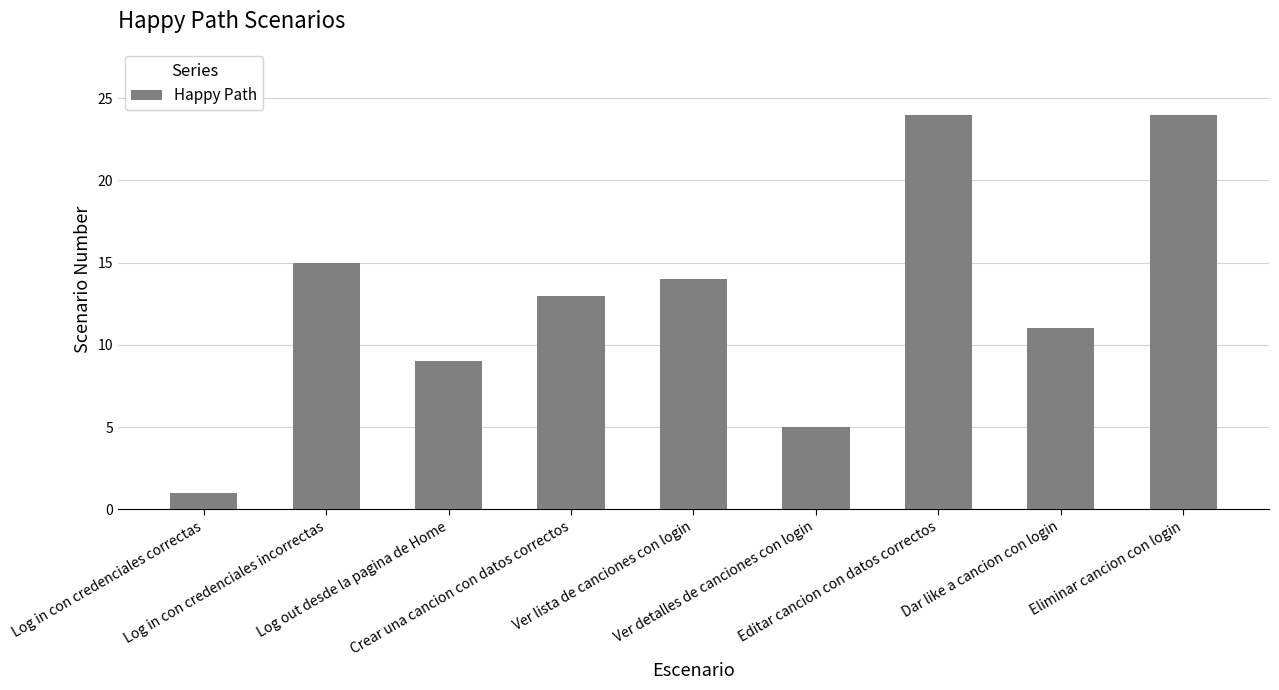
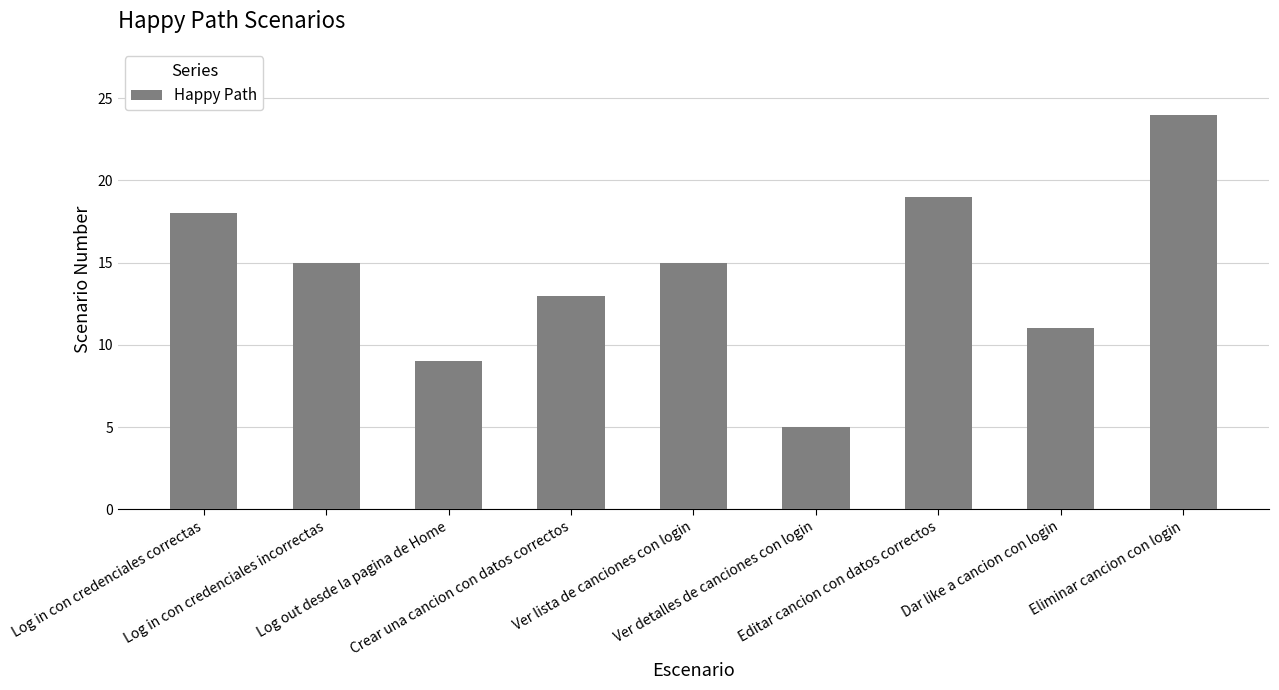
Log in con credenciales correctas: 1 -> 18
Ver lista de canciones con login: 14 -> 15
Editar cancion con datos correctos: 24 -> 19
